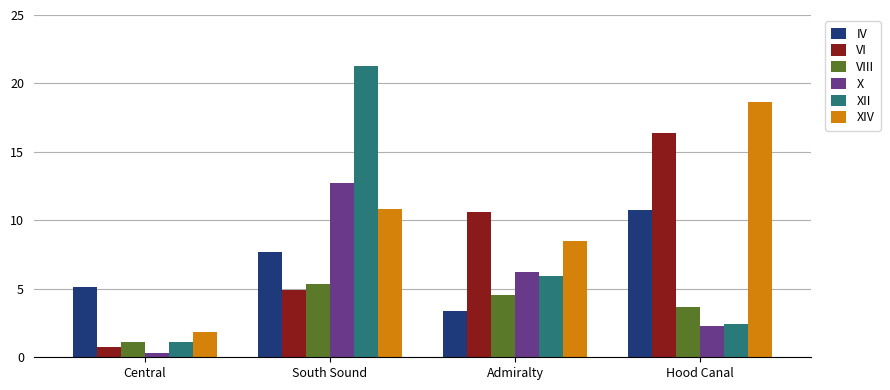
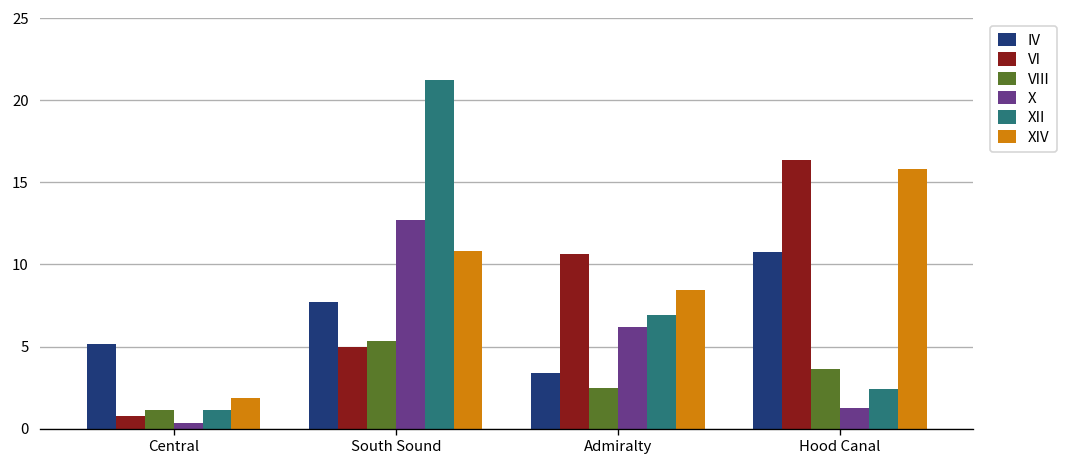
VIII, Admiralty: 4.6 -> 2.5
XII, Admiralty: 6.0 -> 6.9
X, Hood Canal: 2.3 -> 1.3
XIV, Hood Canal: 18.6 -> 15.8
